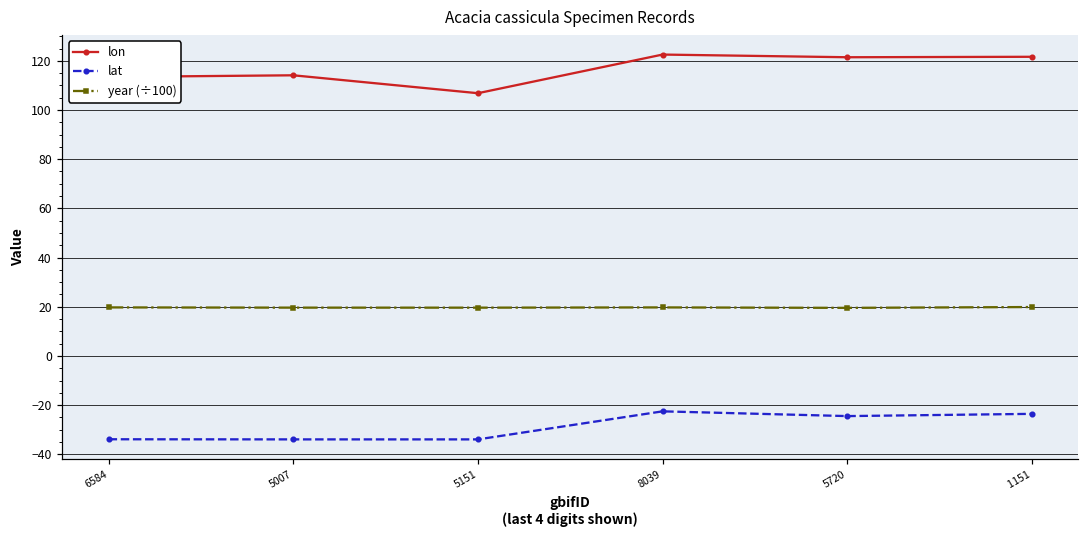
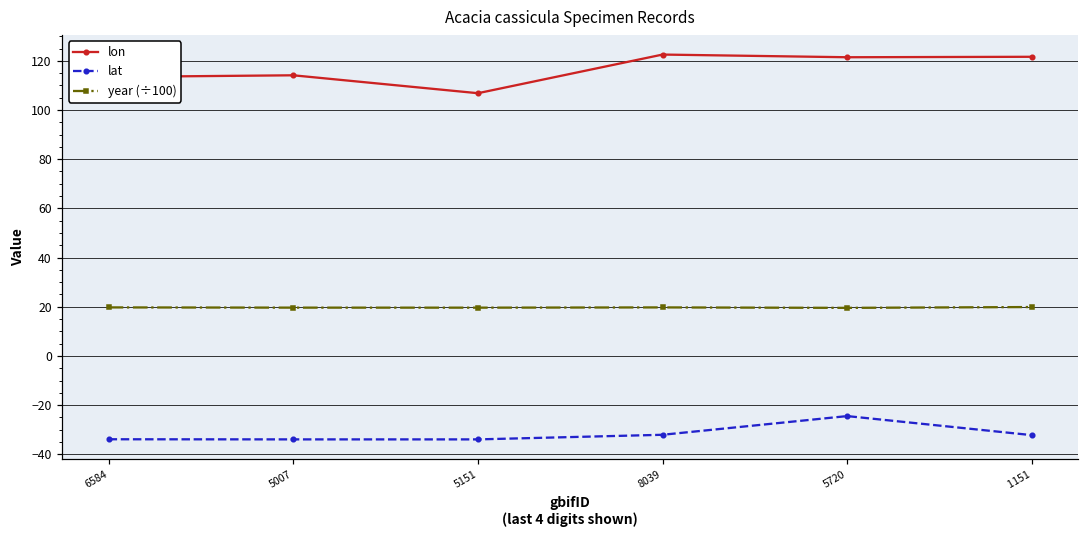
lat, 8039: -23 -> -32
lat, 1151: -24 -> -32
